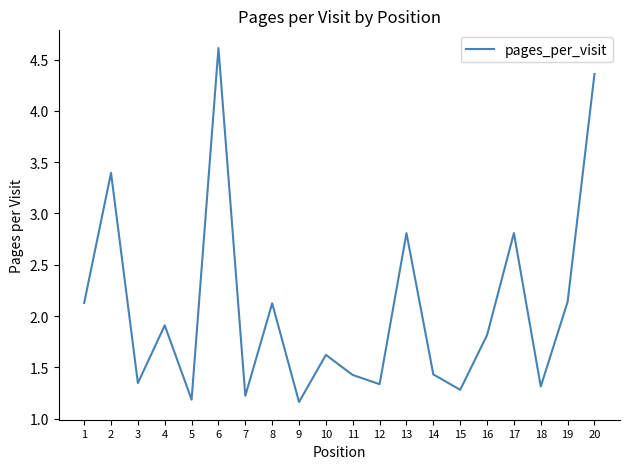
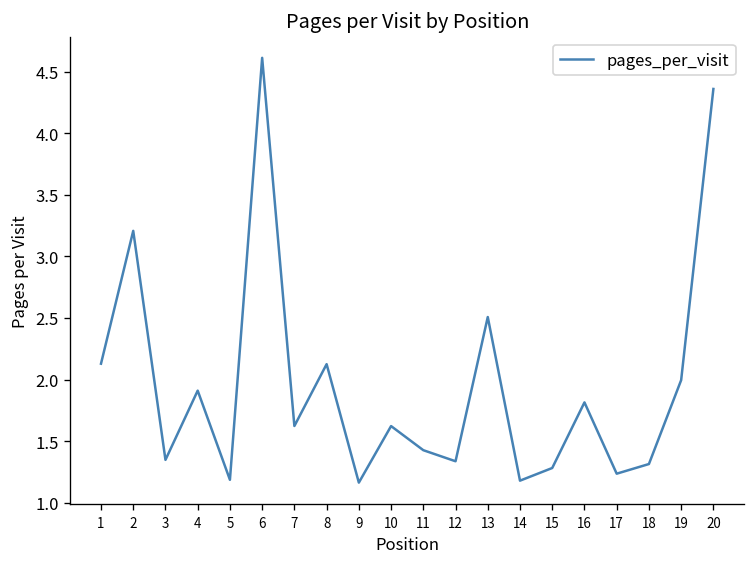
2: 3.40 -> 3.21
7: 1.22 -> 1.62
13: 2.81 -> 2.51
14: 1.43 -> 1.18
17: 2.81 -> 1.24
19: 2.14 -> 1.99
